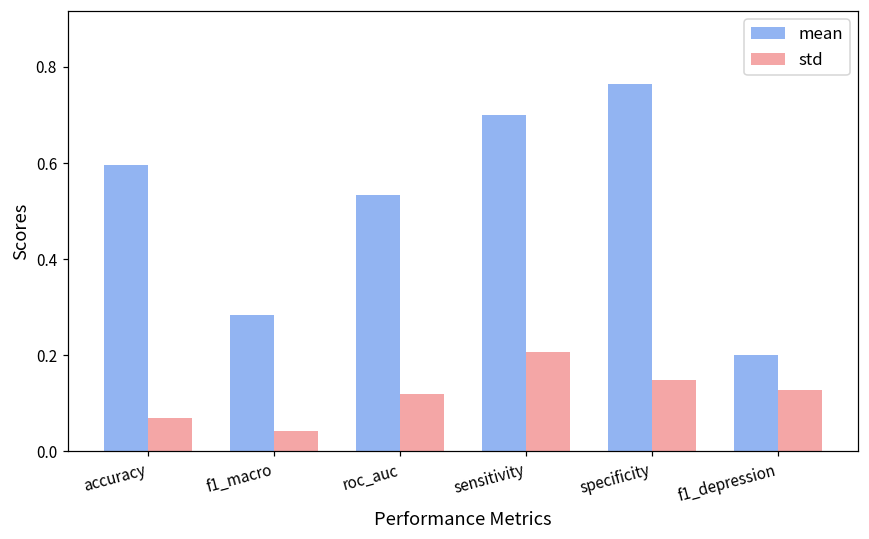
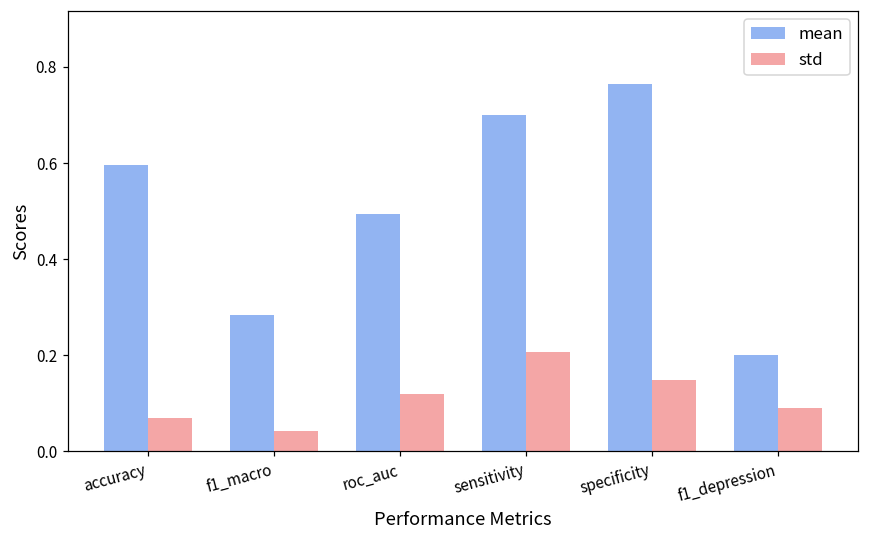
mean, roc_auc: 0.53 -> 0.49
std, f1_depression: 0.13 -> 0.09
